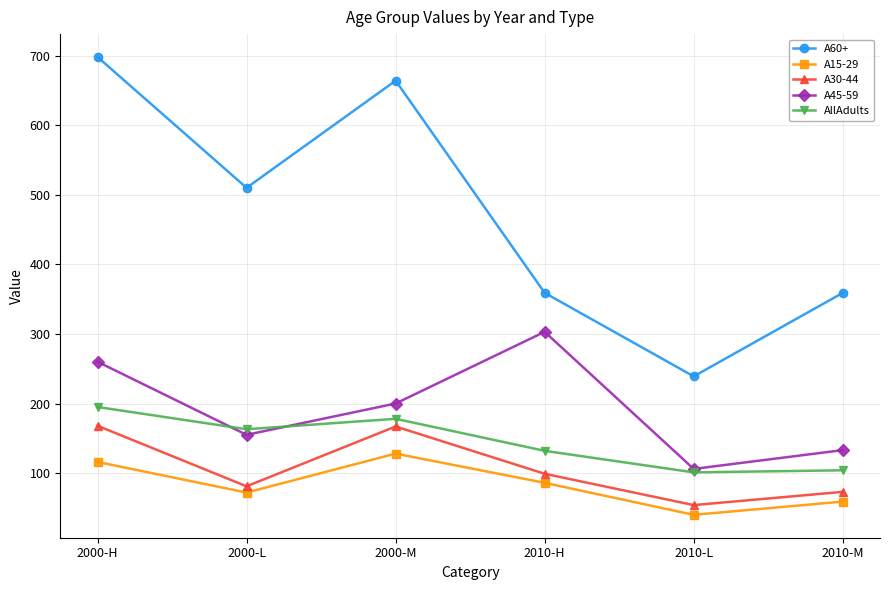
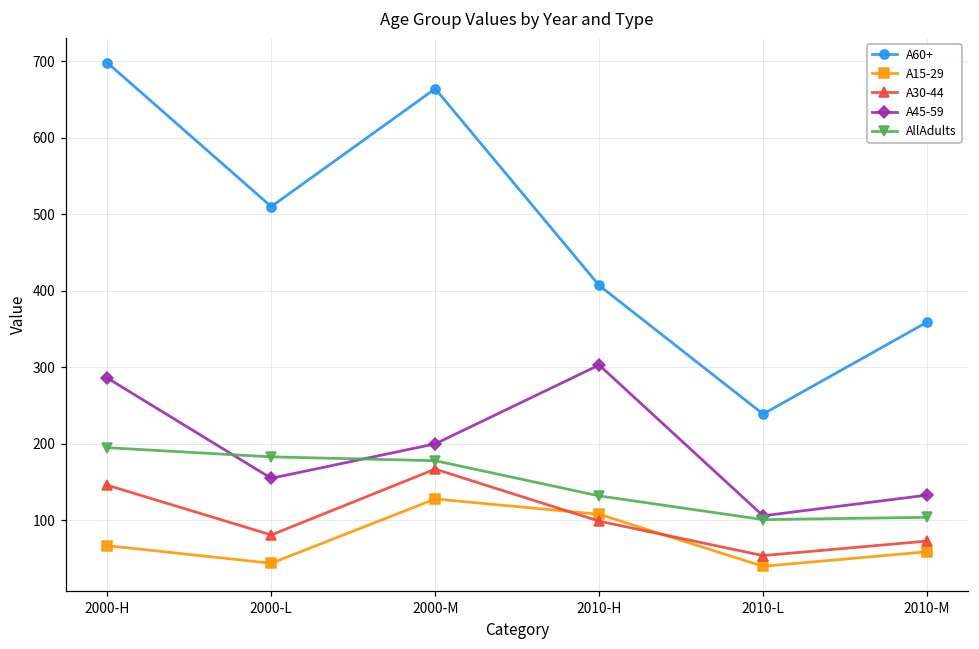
A15-29, 2000-H: 120 -> 70
A30-44, 2000-H: 170 -> 150
A45-59, 2000-H: 260 -> 290
A15-29, 2000-L: 70 -> 40
AllAdults, 2000-L: 160 -> 180
A60+, 2010-H: 360 -> 410
A15-29, 2010-H: 90 -> 110
